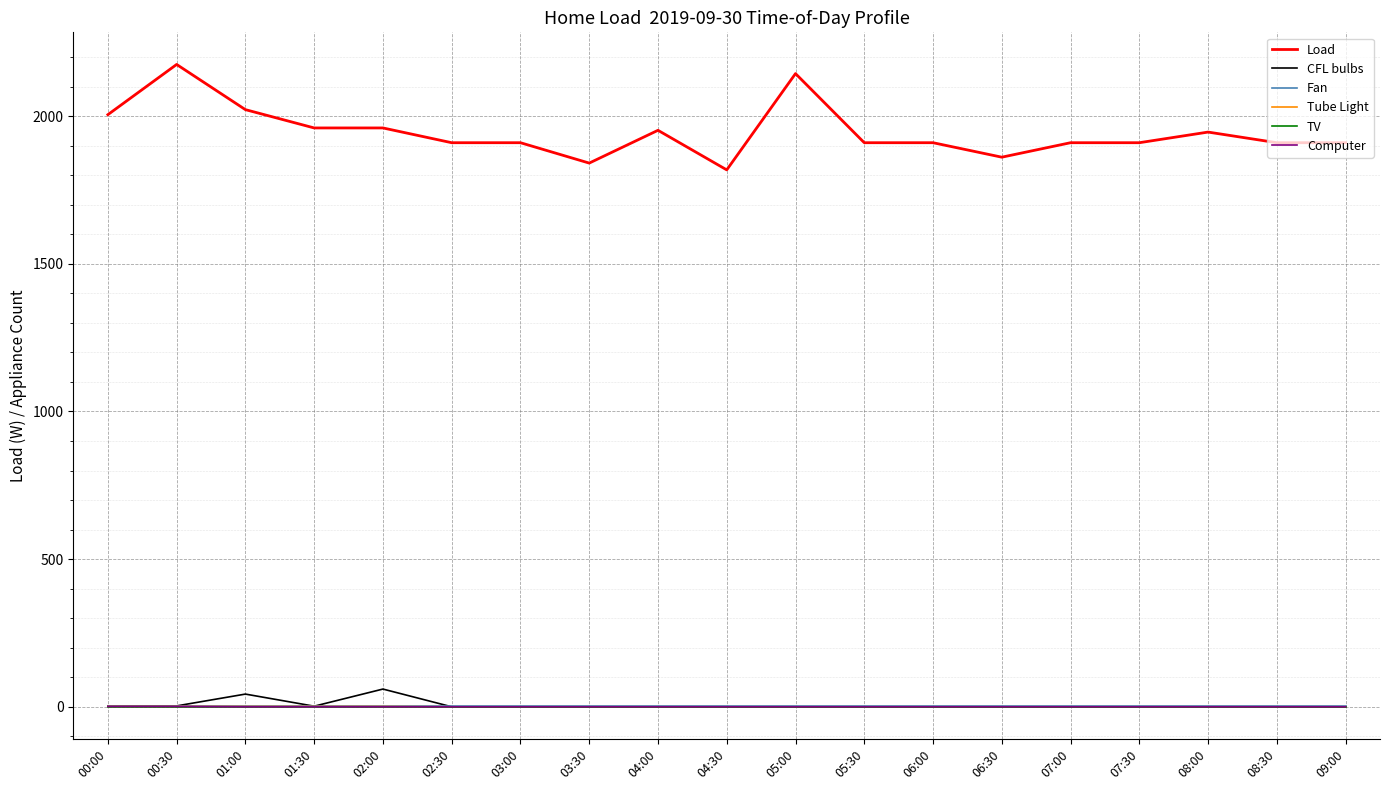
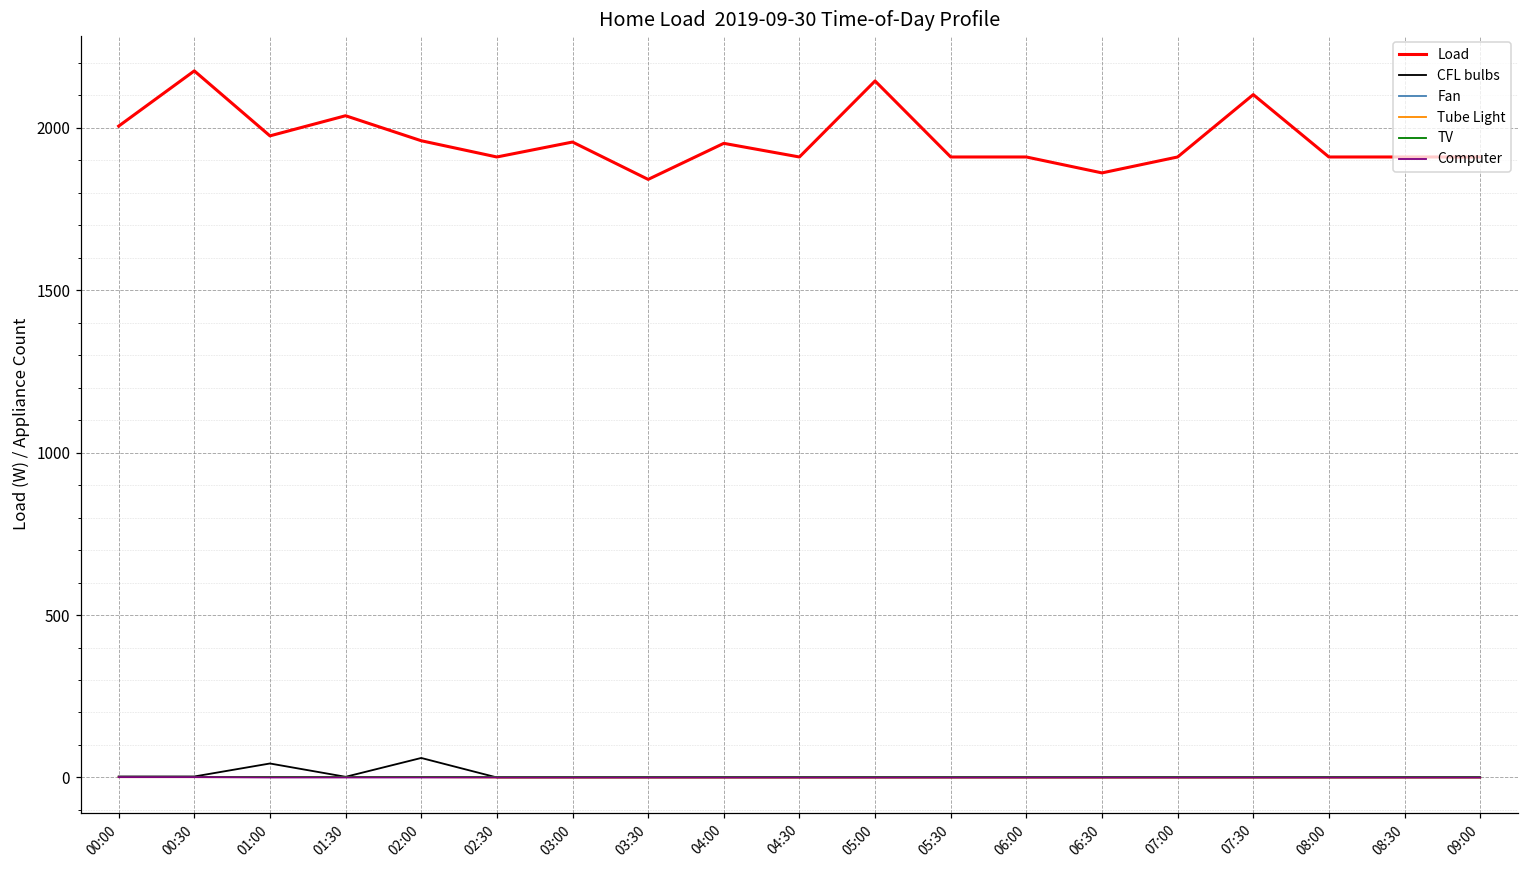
Load, 01:00: 2020 -> 1980
Load, 01:30: 1960 -> 2040
Load, 03:00: 1910 -> 1960
Load, 04:30: 1820 -> 1910
Load, 07:30: 1910 -> 2100
Load, 08:00: 1950 -> 1910
